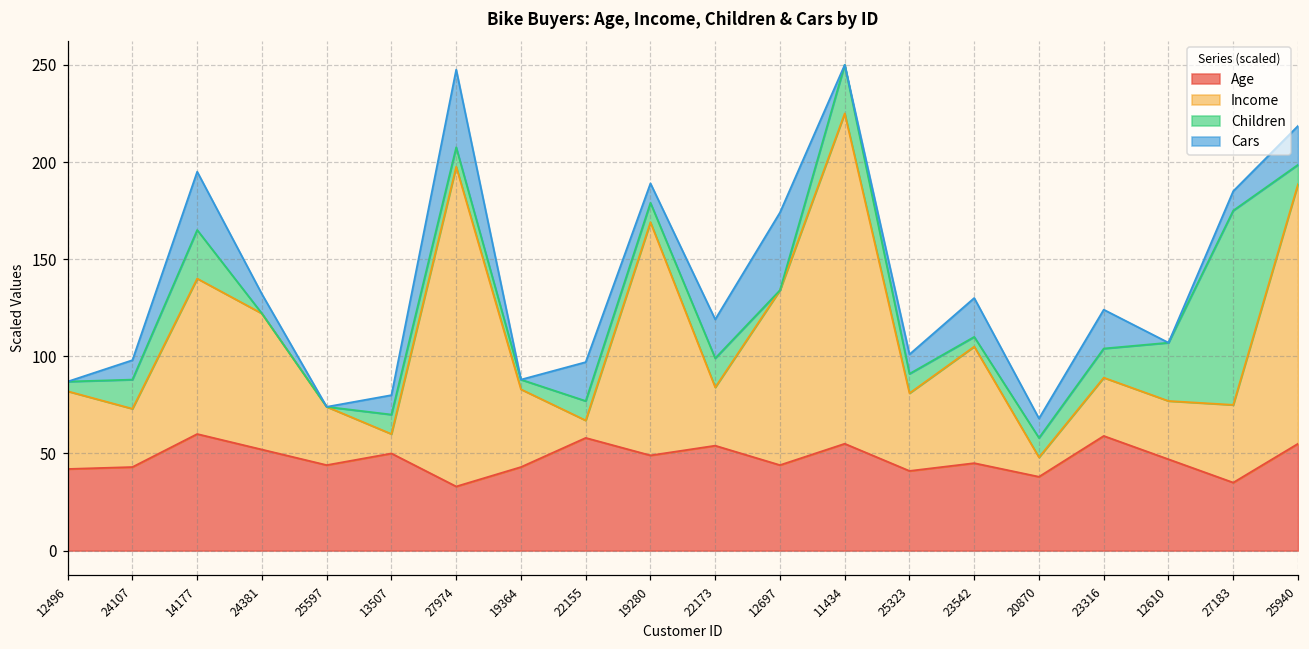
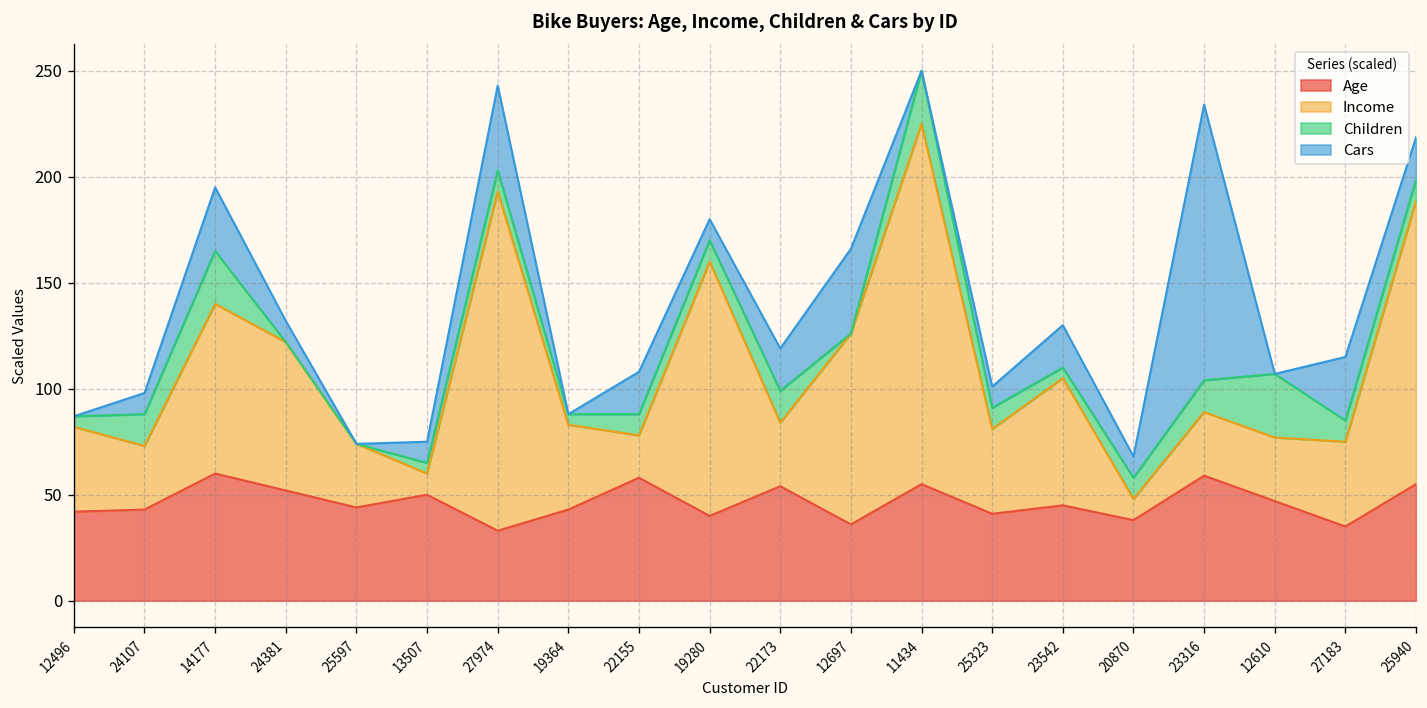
Children, 13507: 10 -> 5
Income, 27974: 165 -> 160
Income, 22155: 9 -> 20
Age, 19280: 49 -> 40
Age, 12697: 44 -> 36
Cars, 23316: 20 -> 130
Children, 27183: 100 -> 10
Cars, 27183: 10 -> 30
